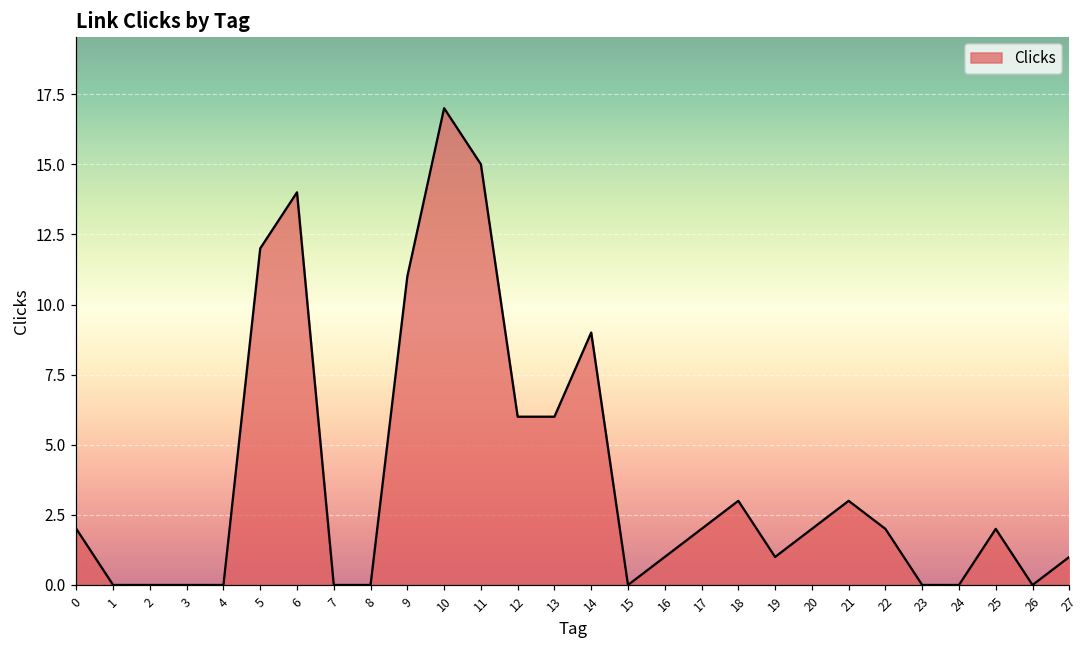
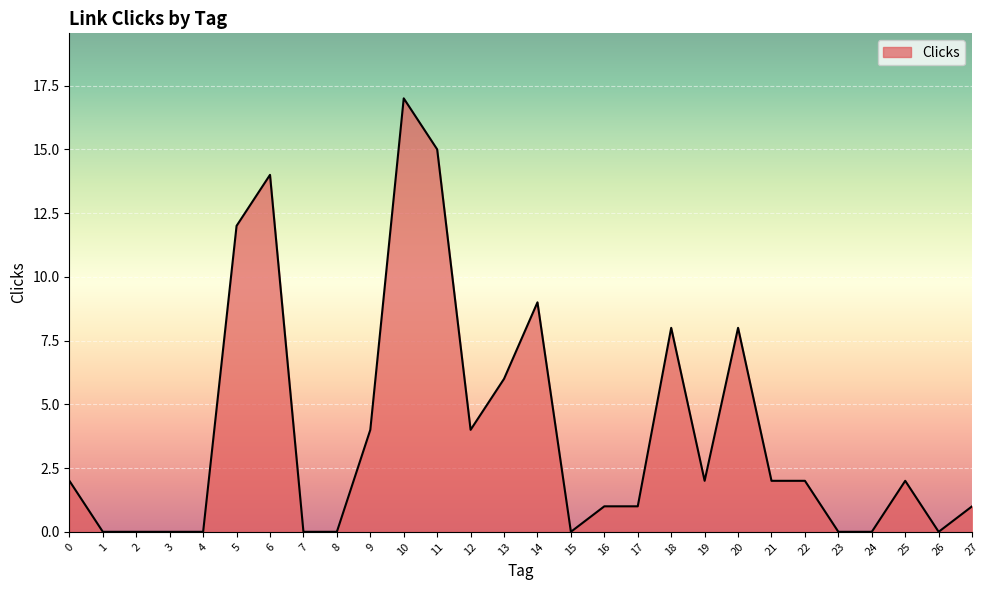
9: 11 -> 4
12: 6 -> 4
17: 2 -> 1
18: 3 -> 8
19: 1 -> 2
20: 2 -> 8
21: 3 -> 2
